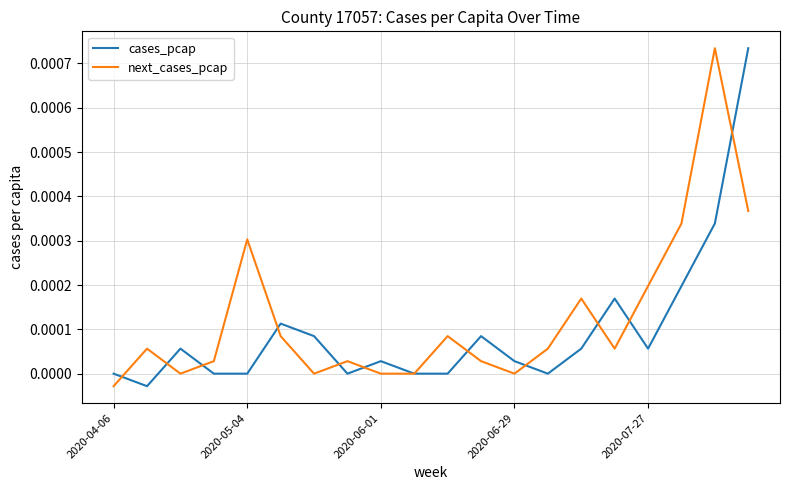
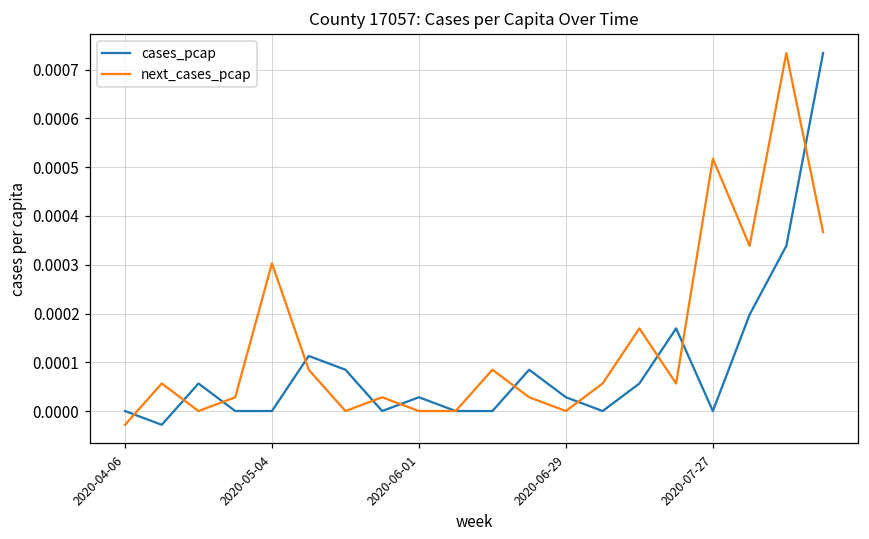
cases_pcap, 2020-07-27: 0.0001 -> 0.0000
next_cases_pcap, 2020-07-27: 0.00020 -> 0.00052
